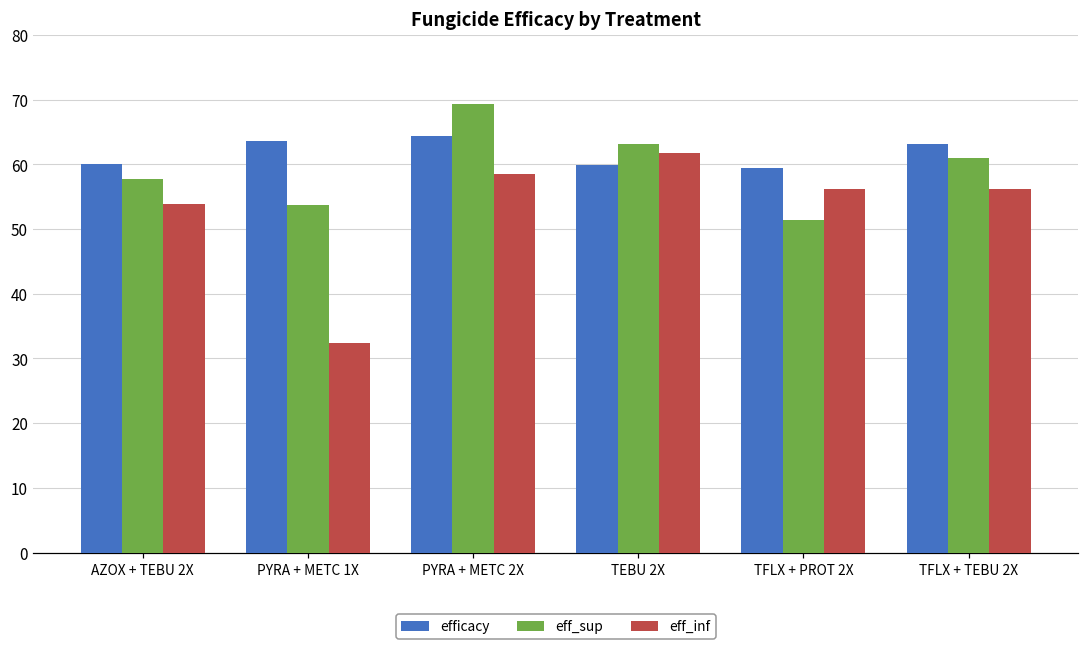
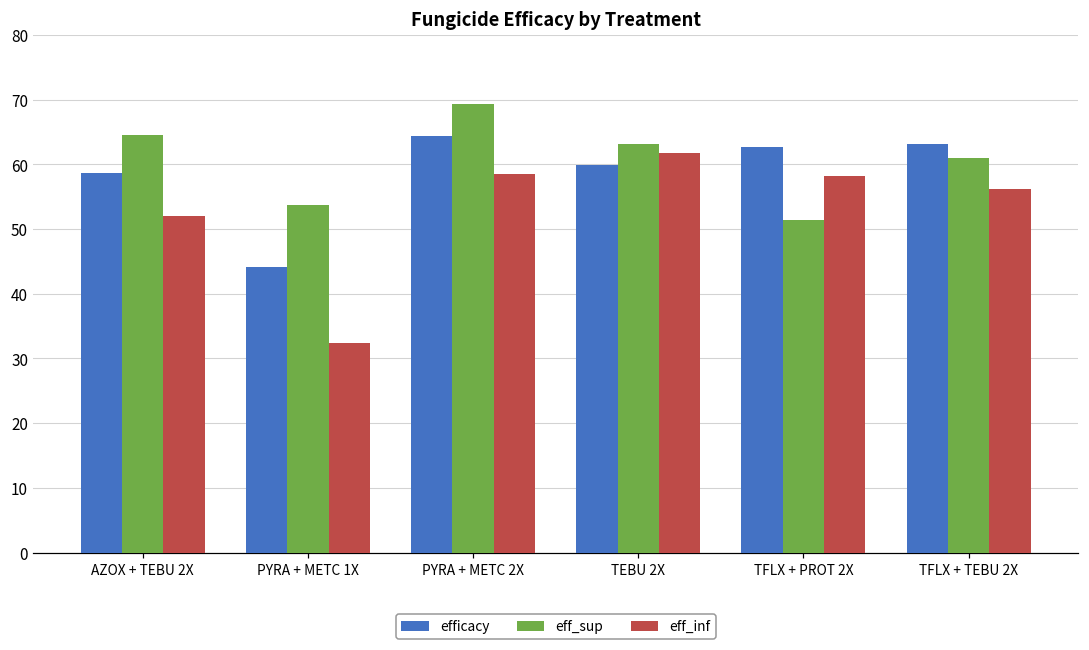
efficacy, AZOX + TEBU 2X: 60 -> 59
eff_sup, AZOX + TEBU 2X: 58 -> 65
eff_inf, AZOX + TEBU 2X: 54 -> 52
efficacy, PYRA + METC 1X: 64 -> 44
efficacy, TFLX + PROT 2X: 59 -> 63
eff_inf, TFLX + PROT 2X: 56 -> 58
